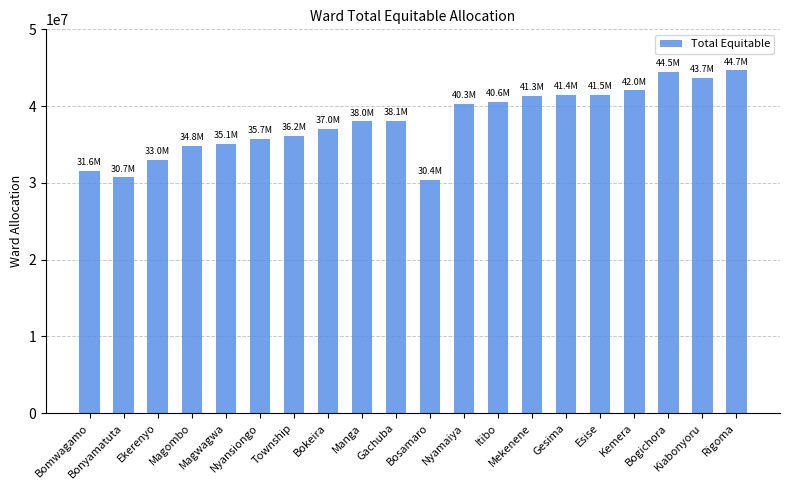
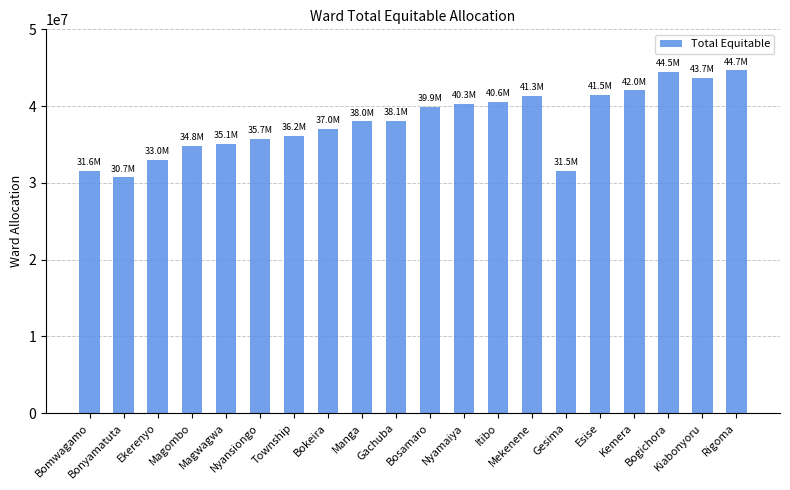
Bosamaro: 30.4M -> 39.9M
Gesima: 41.4M -> 31.5M
